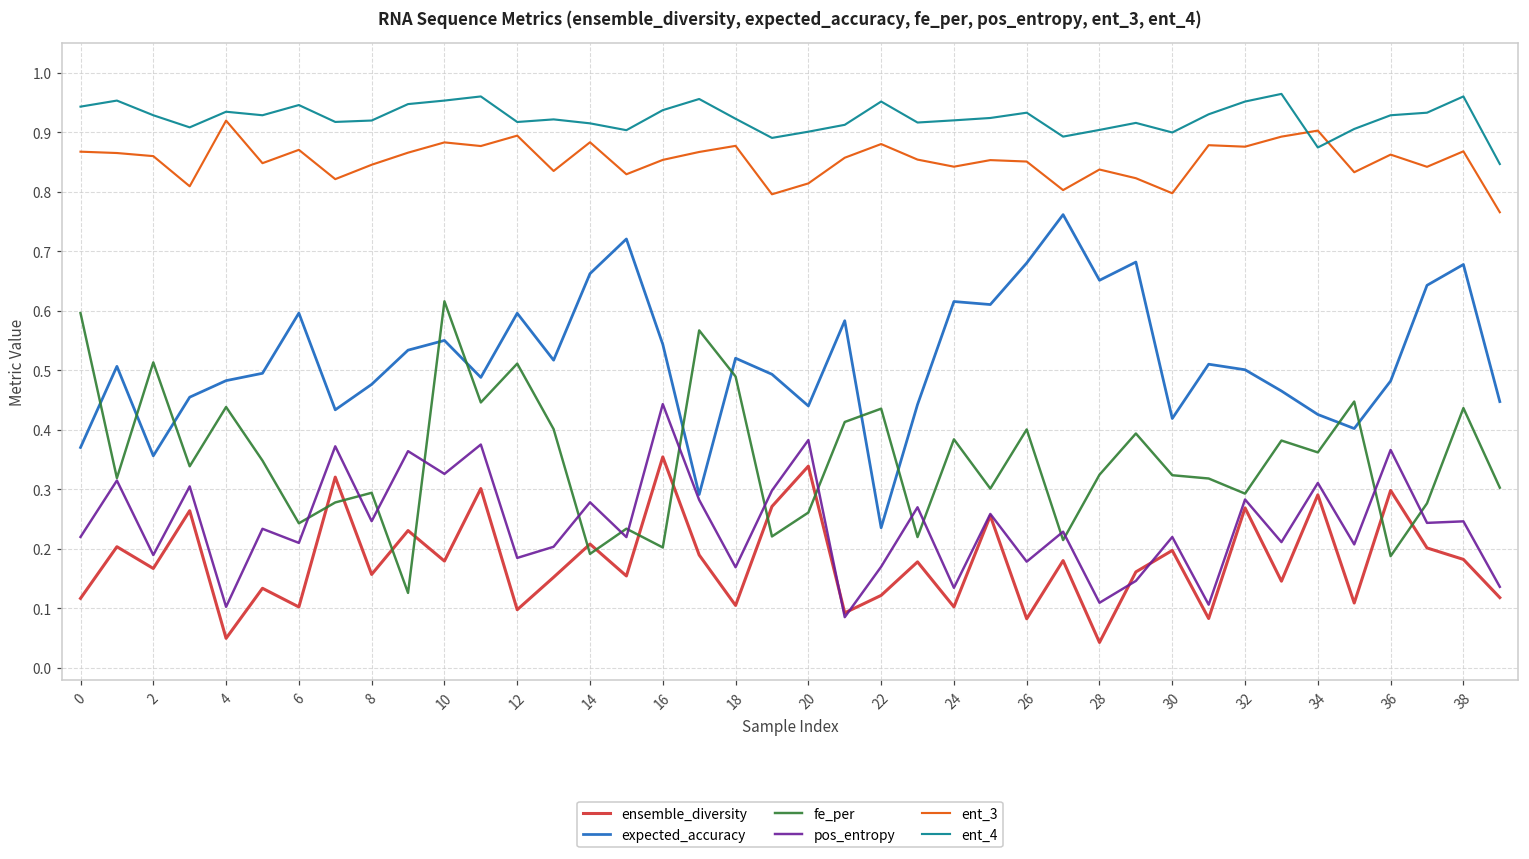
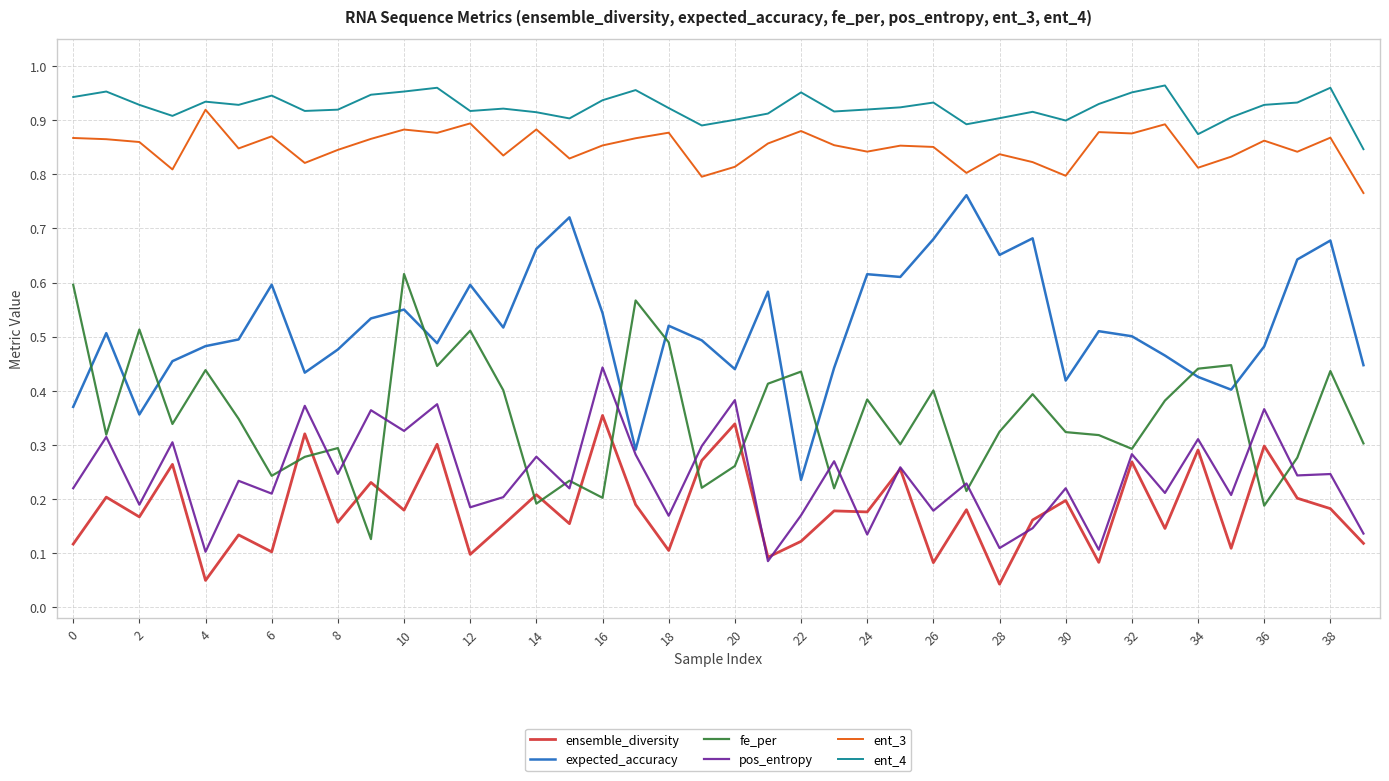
ensemble_diversity, 24: 0.10 -> 0.18
fe_per, 34: 0.36 -> 0.44
ent_3, 34: 0.90 -> 0.81
